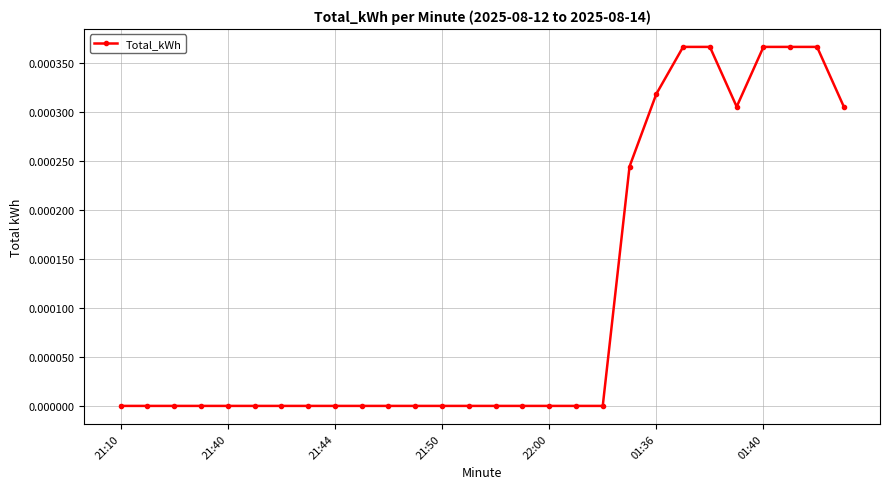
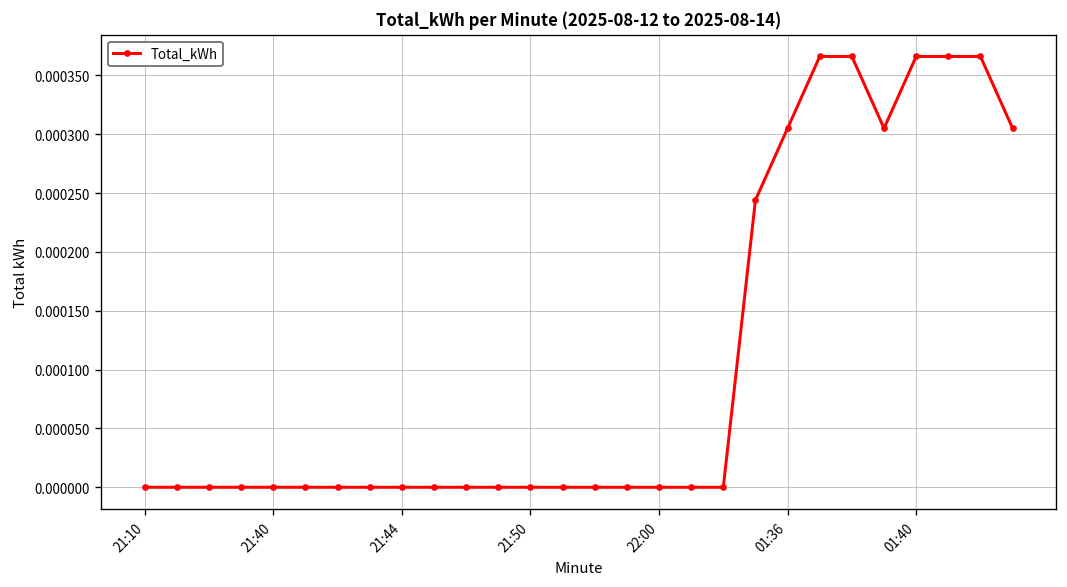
01:36: 0.00032 -> 0.00031
